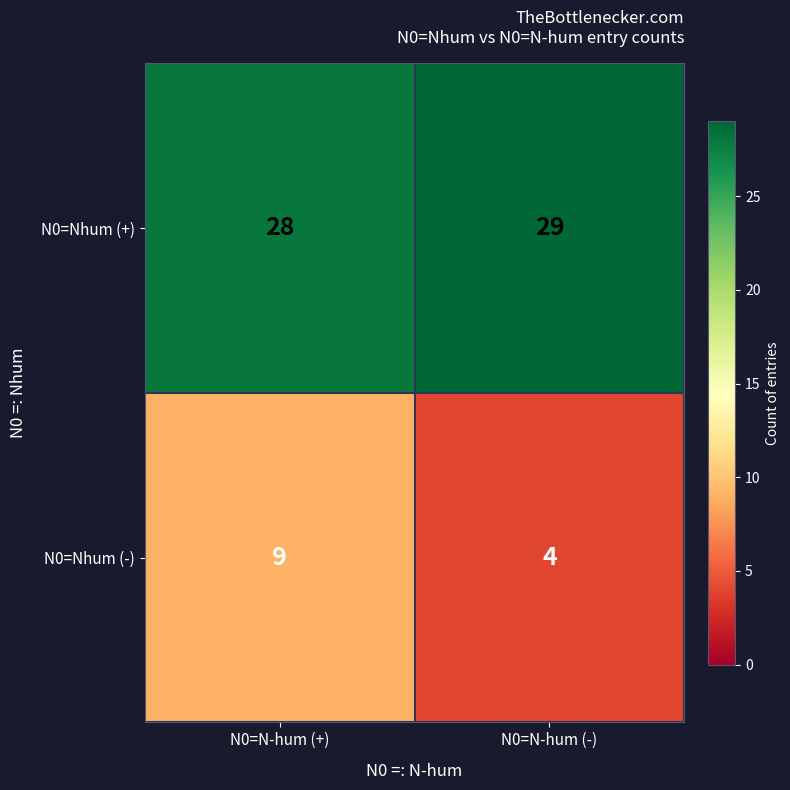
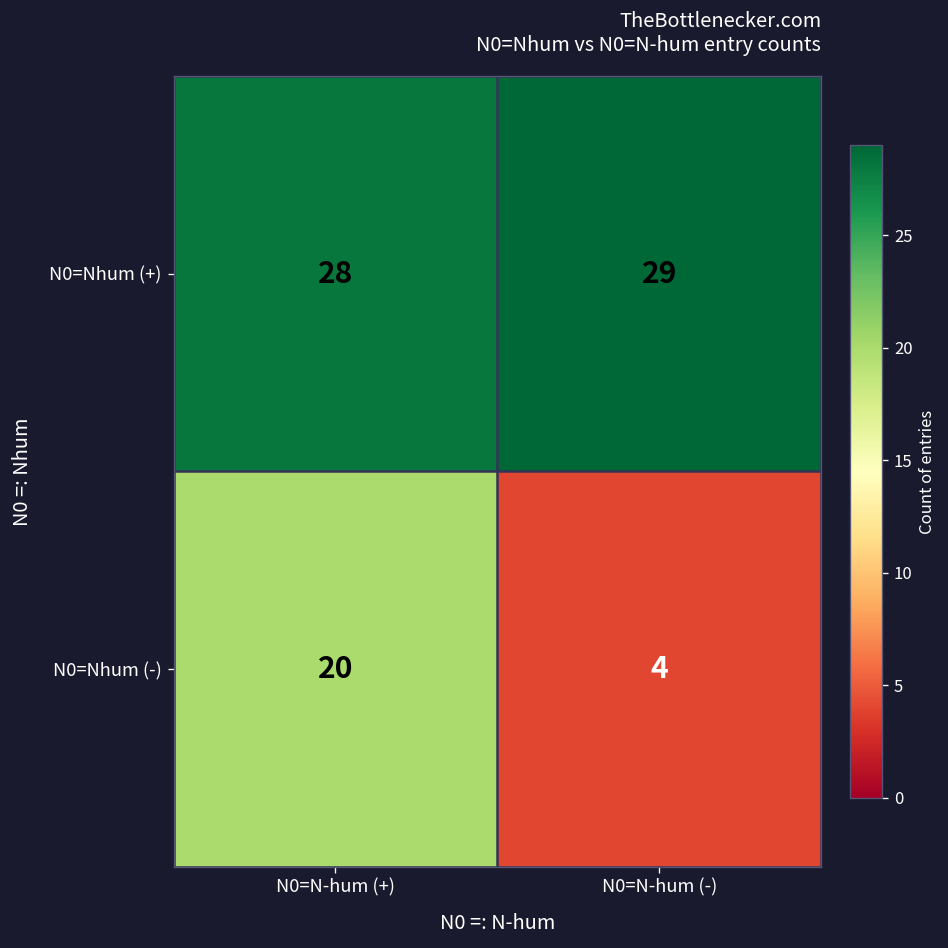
N0=Nhum (-), N0=N-hum (+): 9 -> 20
